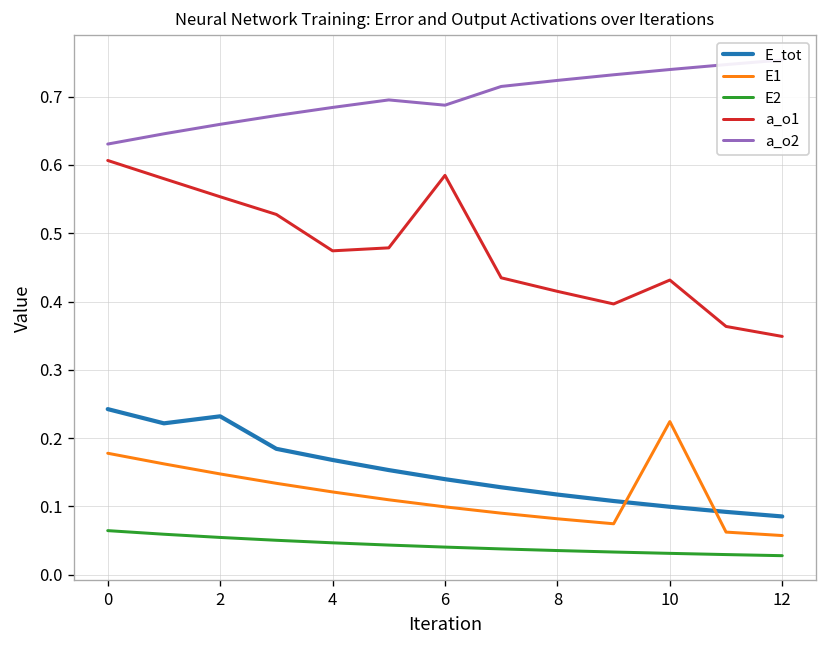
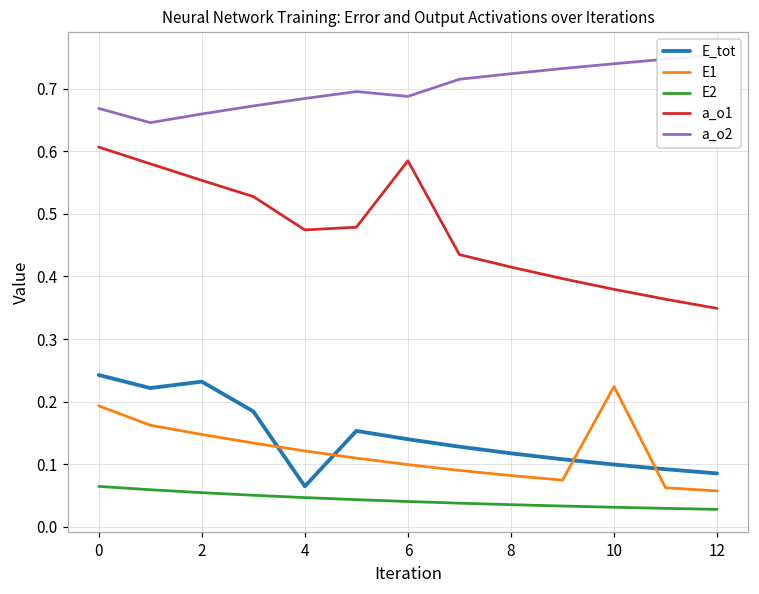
E1, 0: 0.18 -> 0.19
a_o2, 0: 0.63 -> 0.67
E_tot, 4: 0.17 -> 0.06
a_o1, 10: 0.43 -> 0.38
